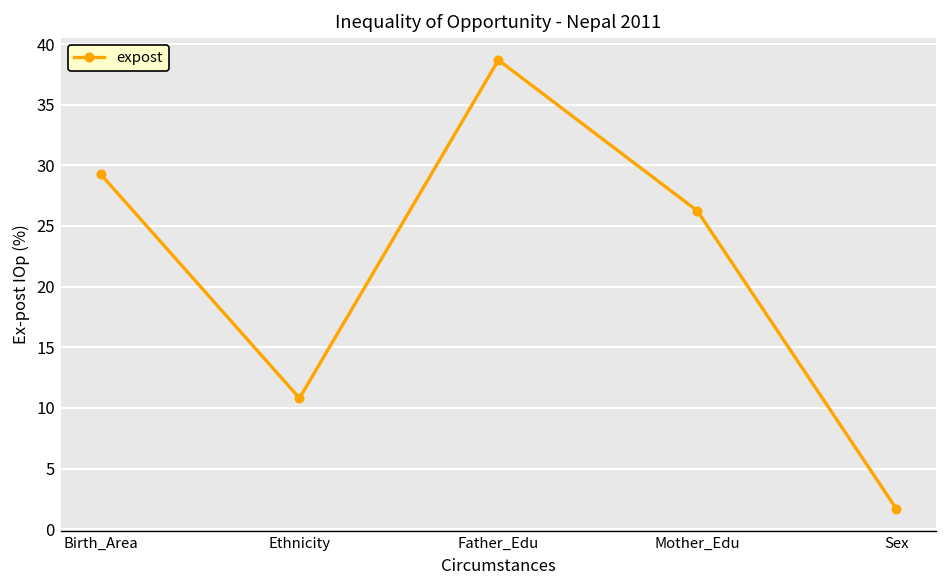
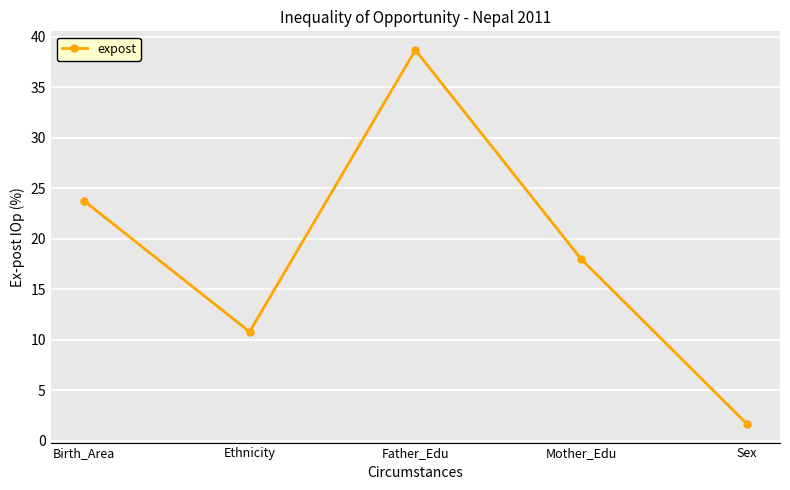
Birth_Area: 29.3 -> 23.8
Mother_Edu: 26.2 -> 18.0
